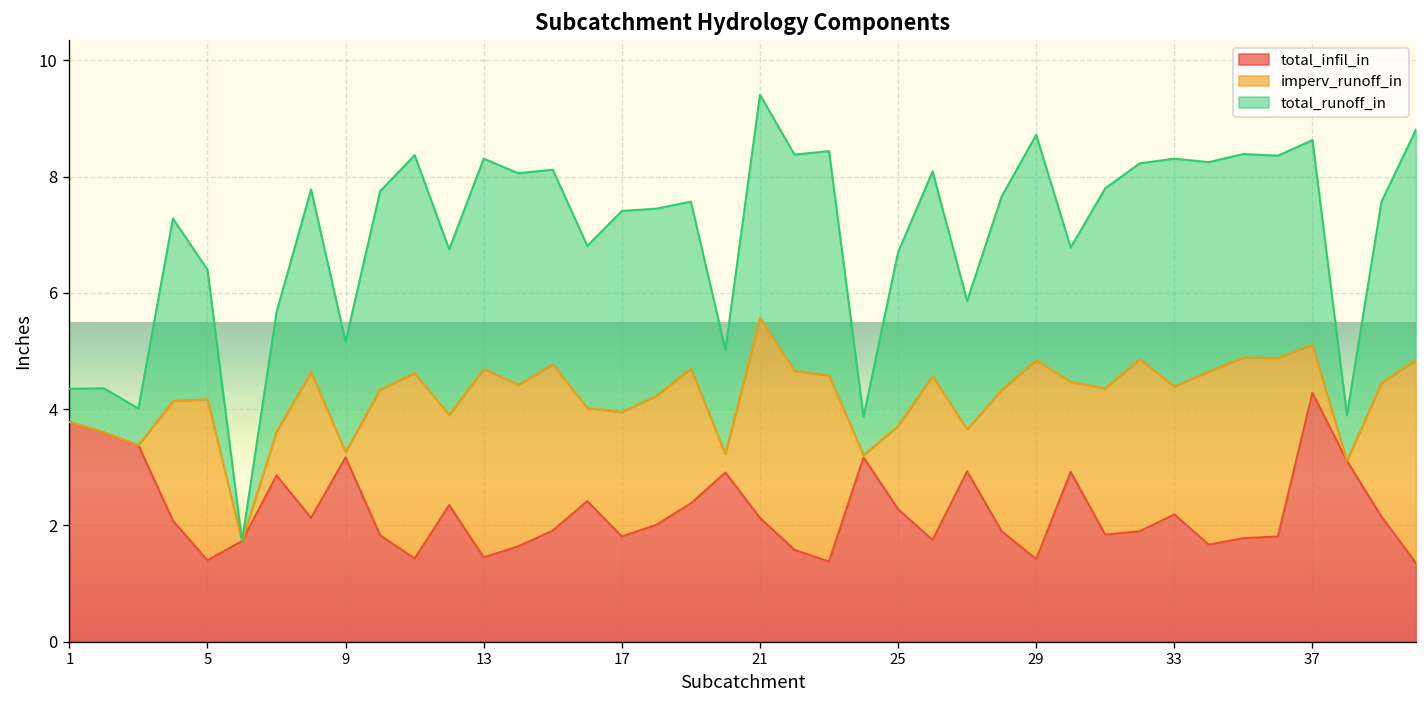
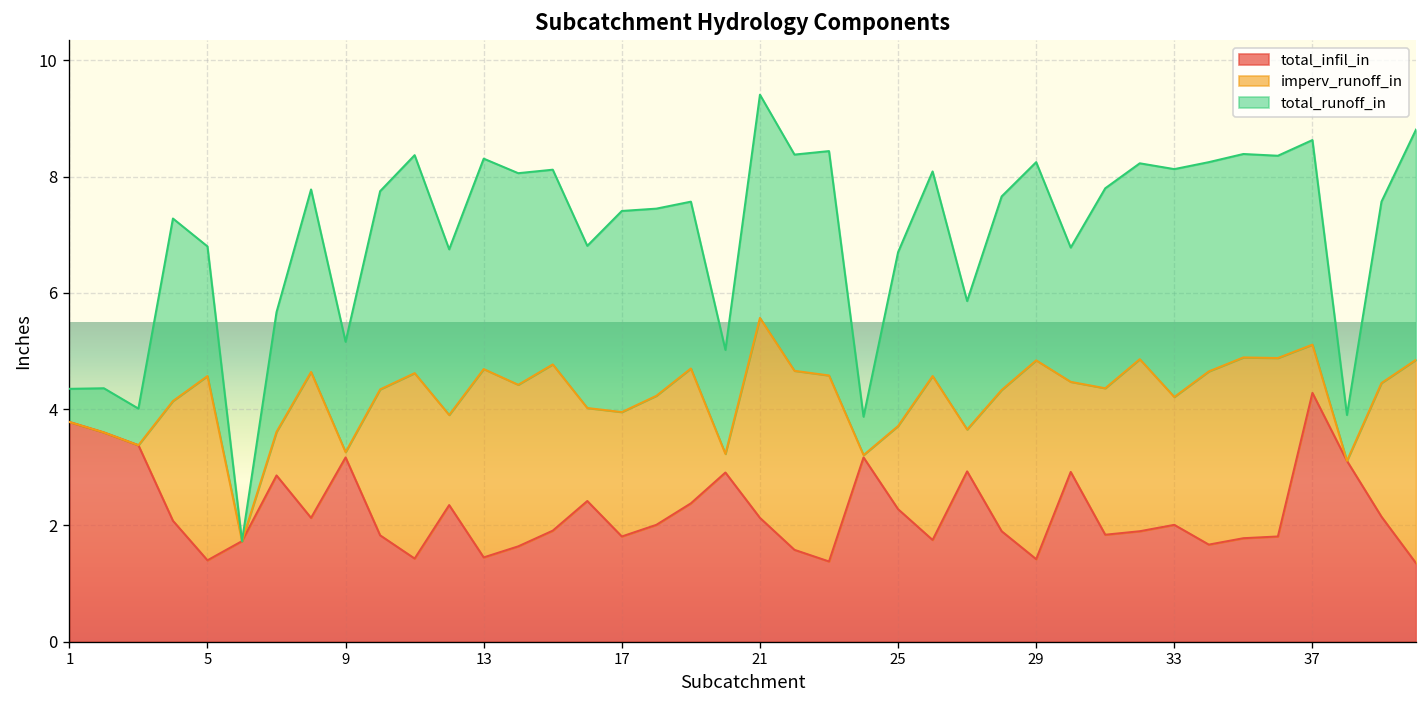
imperv_runoff_in, 5: 2.8 -> 3.2
total_runoff_in, 29: 3.9 -> 3.4
total_infil_in, 33: 2.2 -> 2.0
